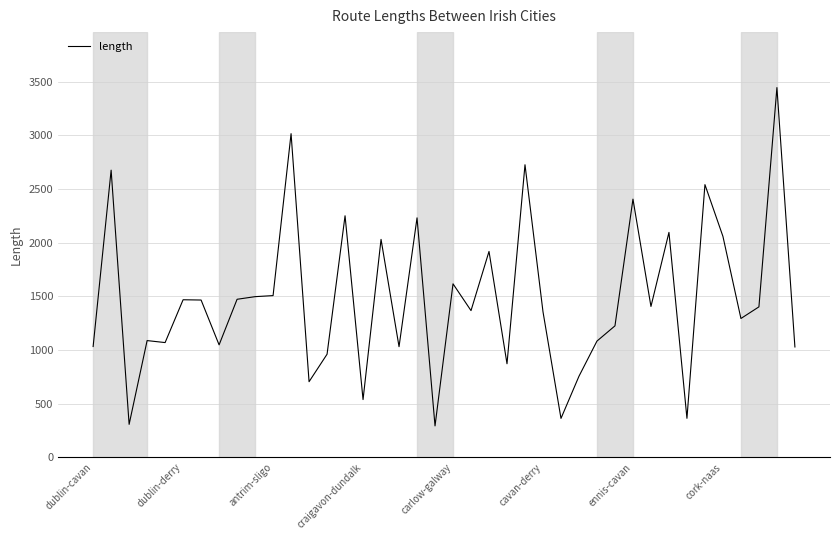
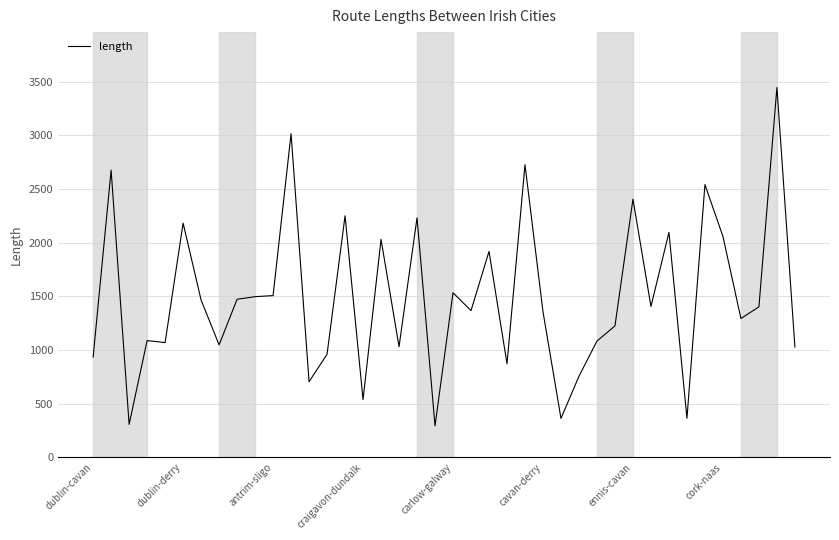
dublin-cavan: 1030 -> 930
dublin-derry: 1470 -> 2180
carlow-galway: 1620 -> 1530
